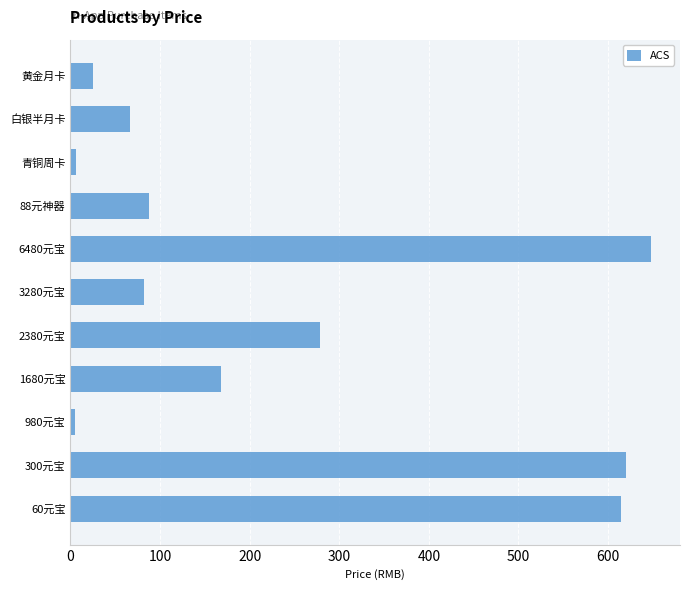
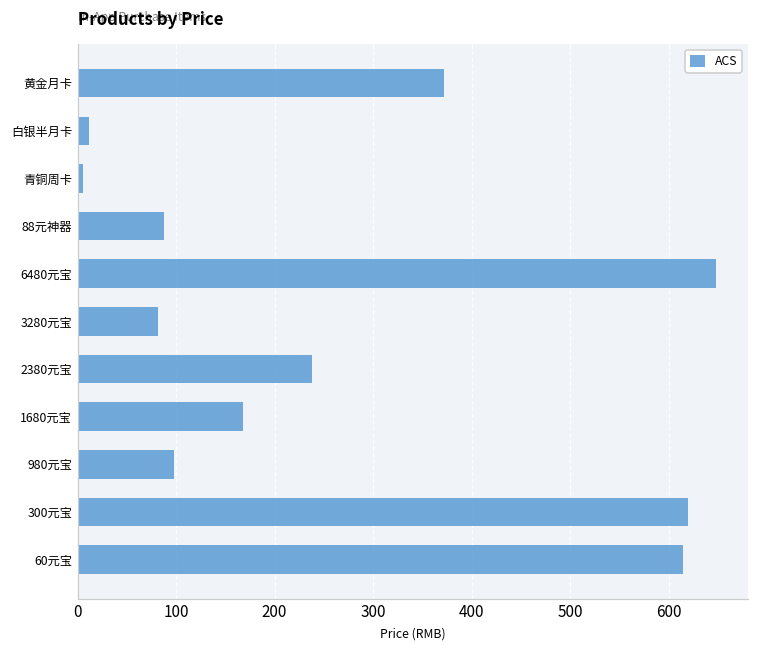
黄金月卡: 30 -> 370
白银半月卡: 70 -> 10
2380元宝: 280 -> 240
980元宝: 10 -> 100
